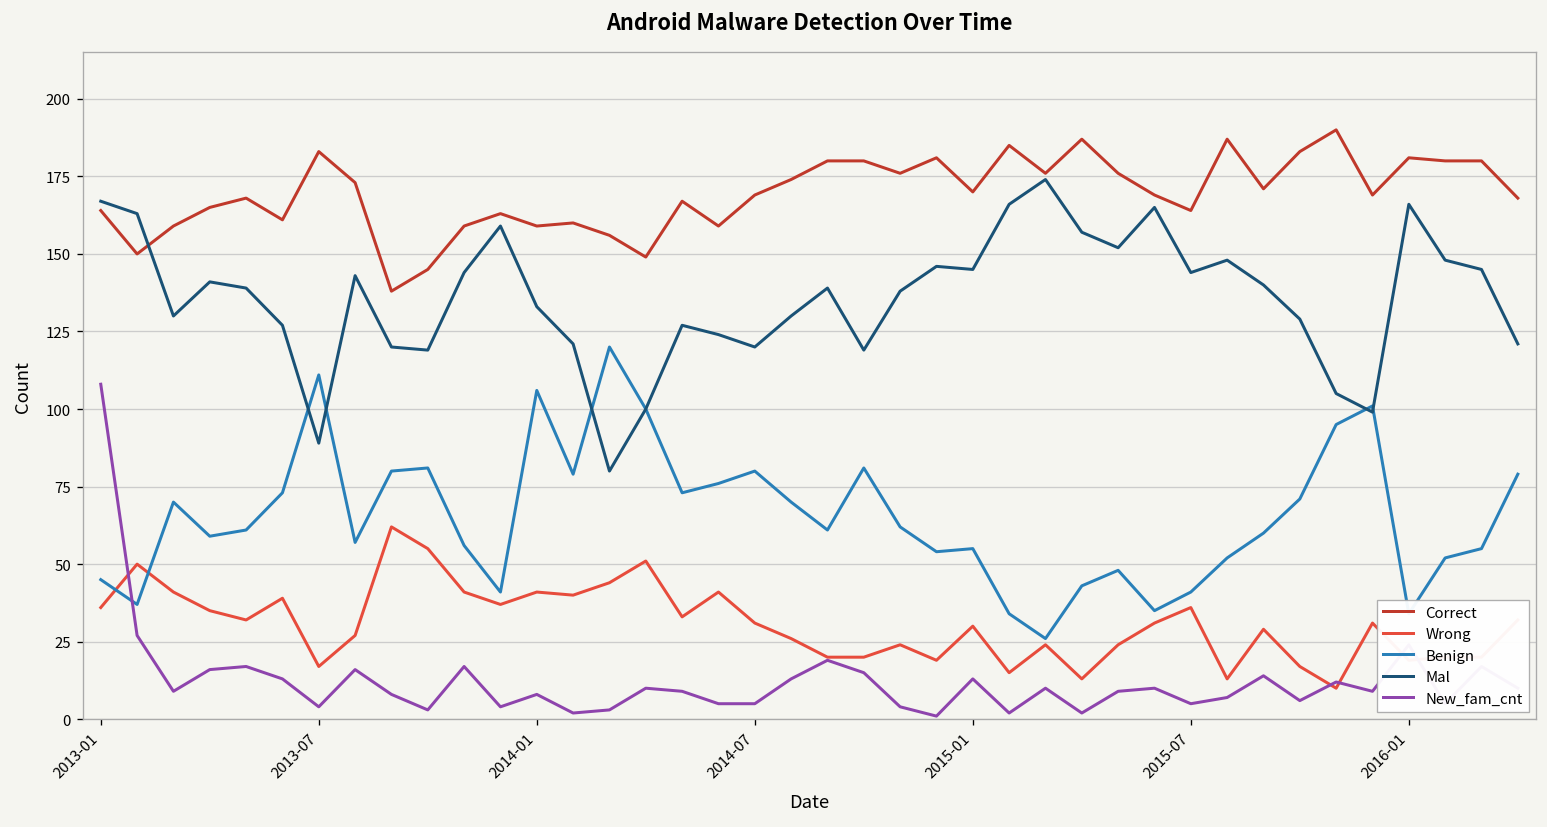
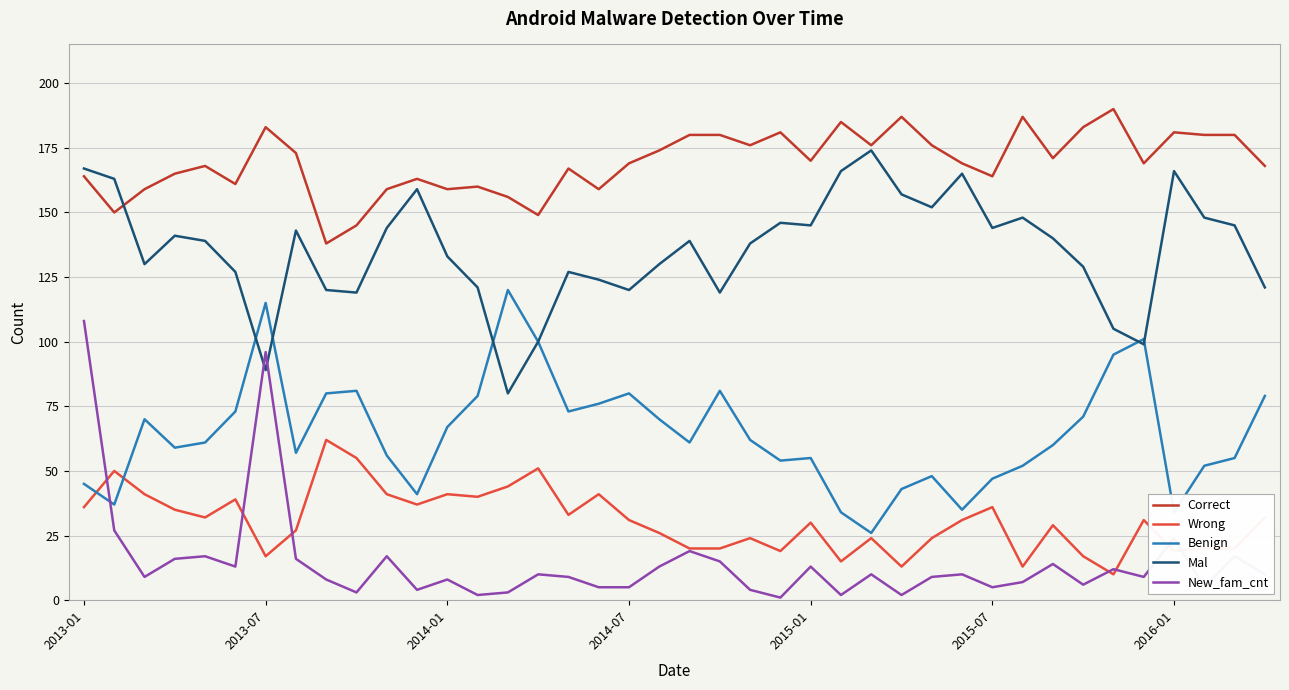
Benign, 2013-07: 111 -> 115
New_fam_cnt, 2013-07: 4 -> 96
Benign, 2014-01: 106 -> 67
Benign, 2015-07: 41 -> 47
